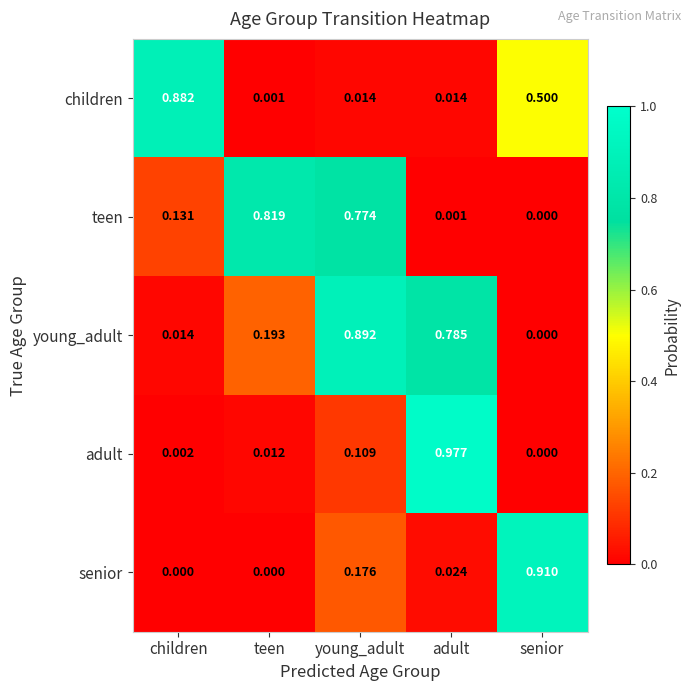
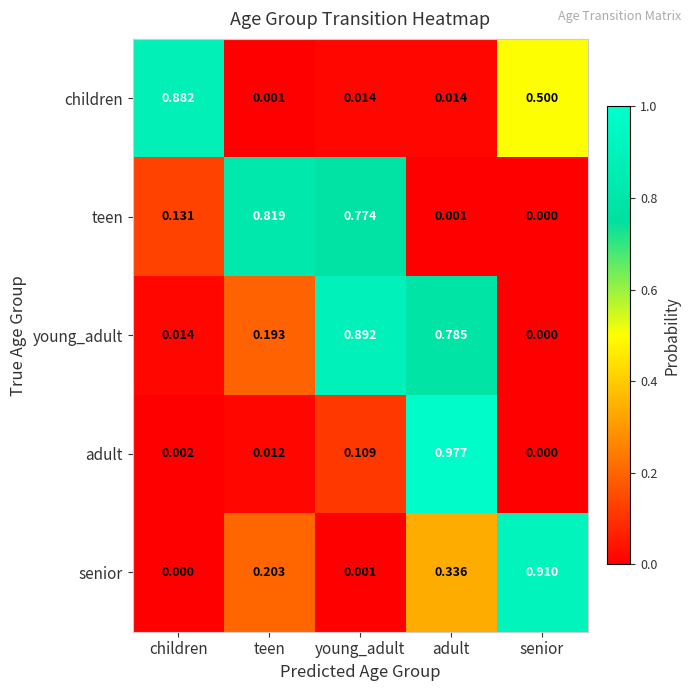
senior, teen: 0.000 -> 0.203
senior, young_adult: 0.176 -> 0.001
senior, adult: 0.024 -> 0.336
